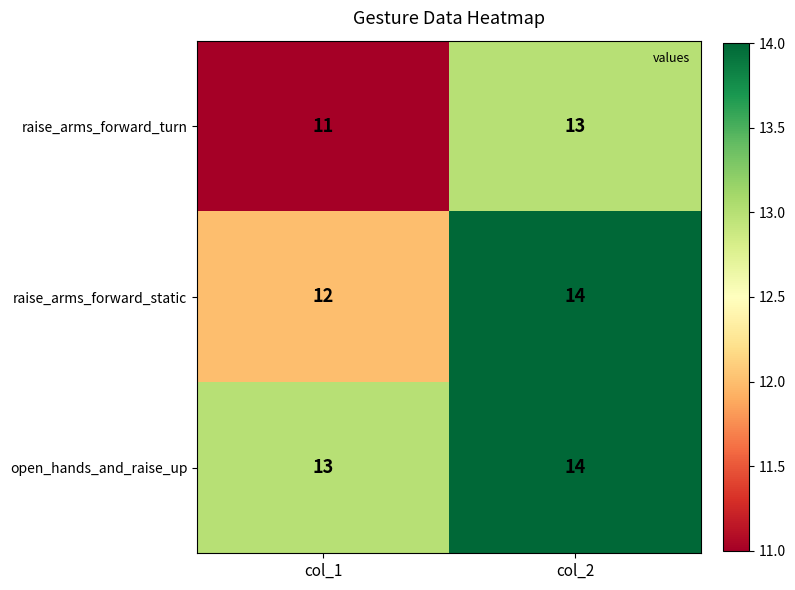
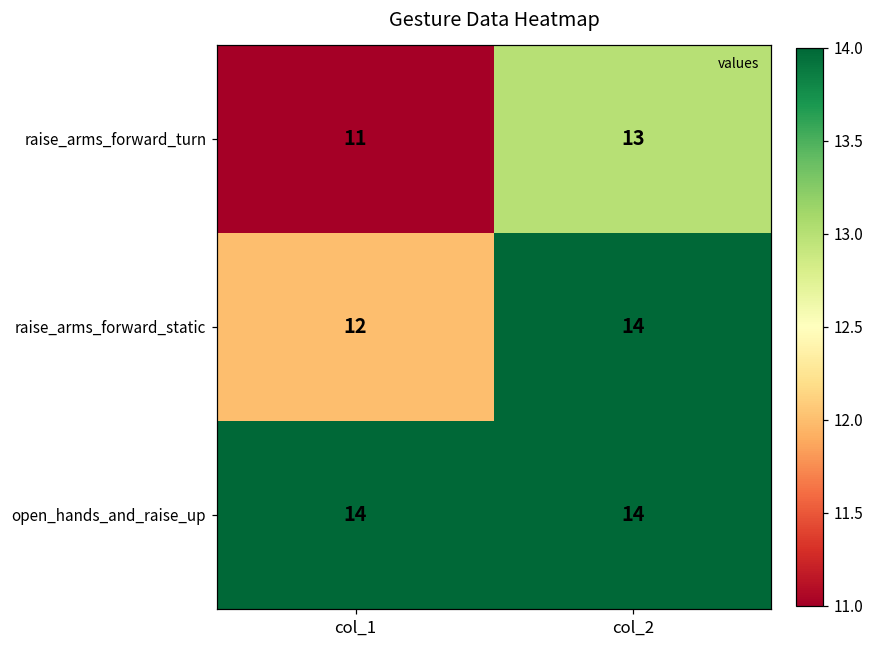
open_hands_and_raise_up, col_1: 13 -> 14
